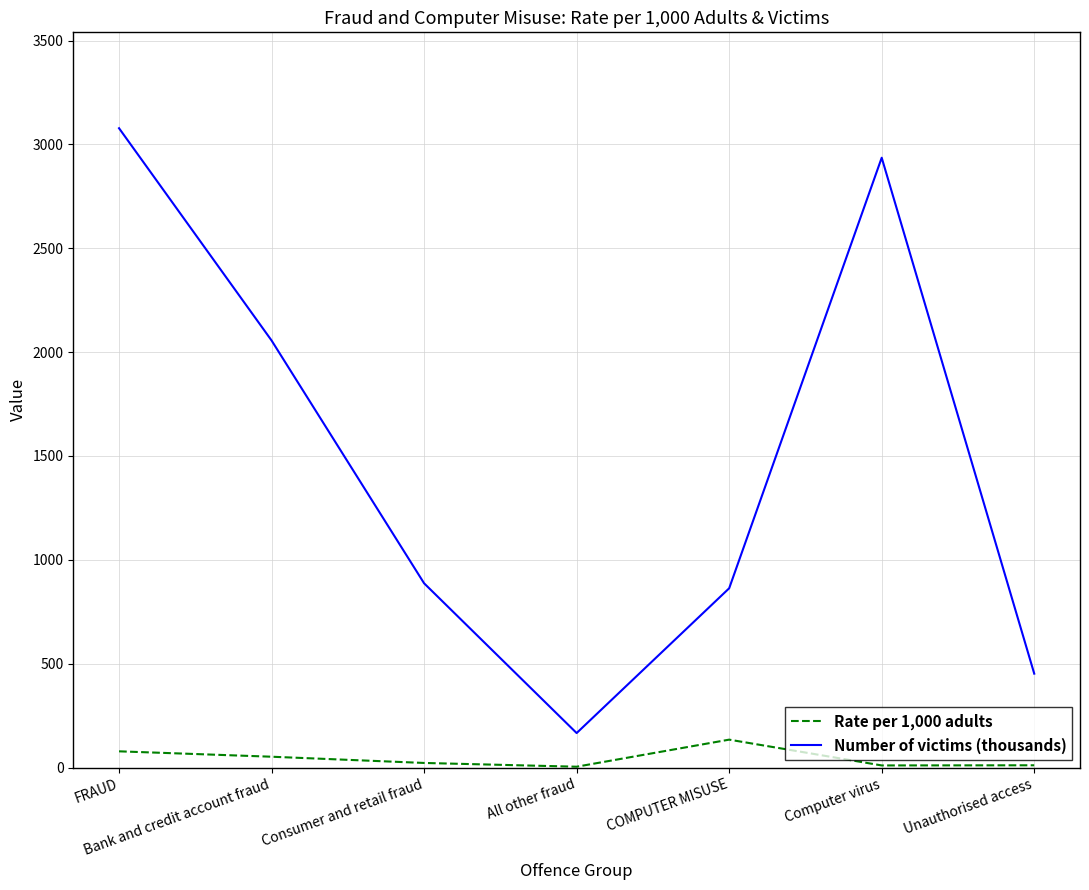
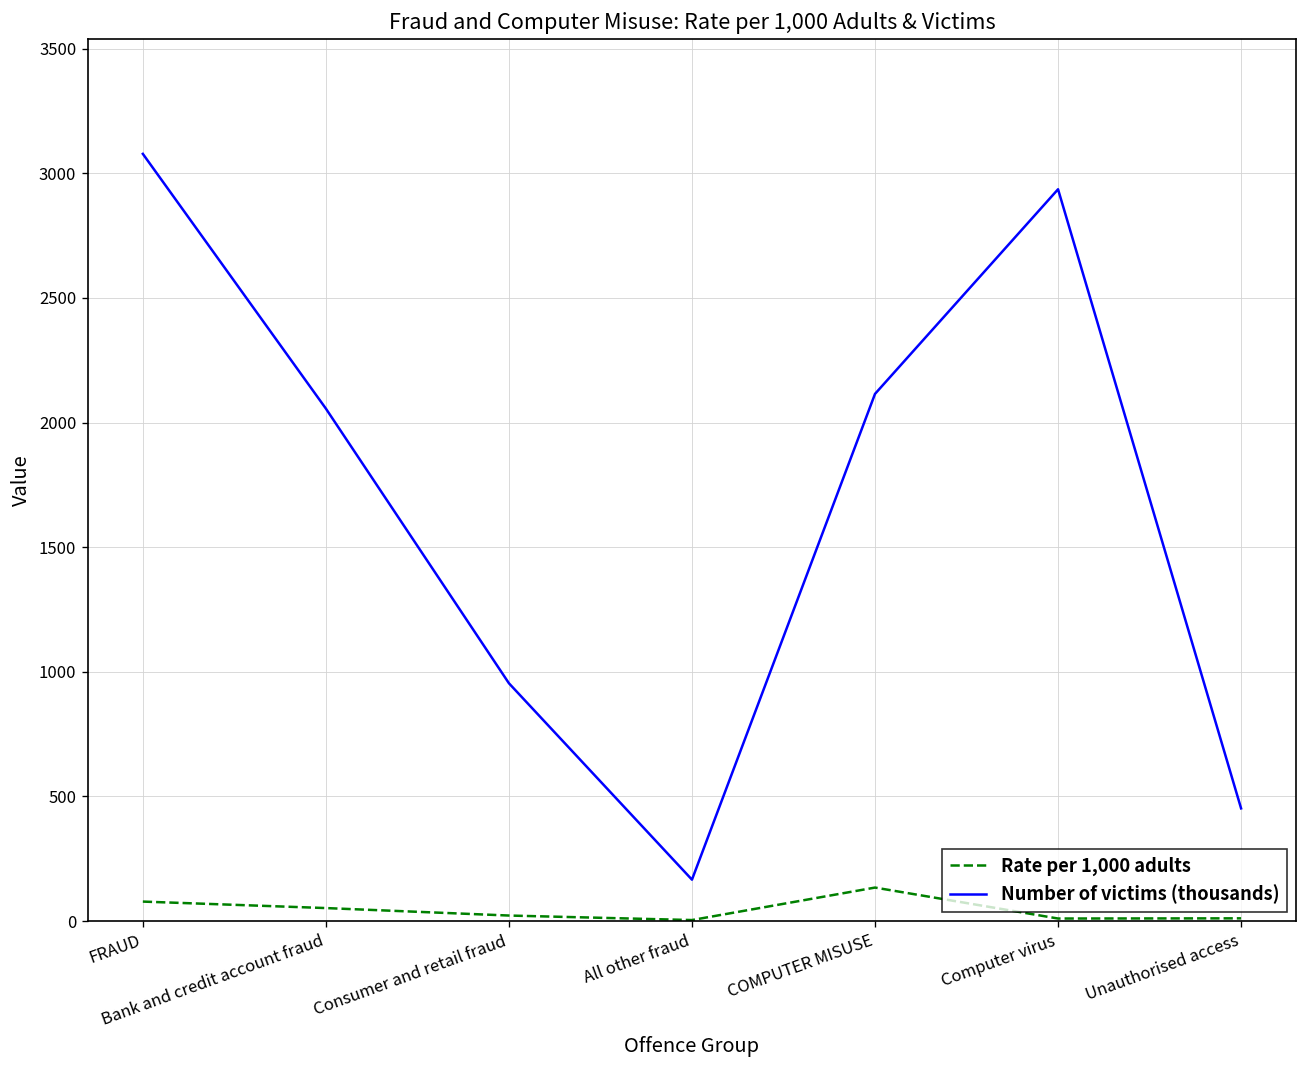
Number of victims (thousands), Consumer and retail fraud: 890 -> 950
Number of victims (thousands), COMPUTER MISUSE: 860 -> 2120
